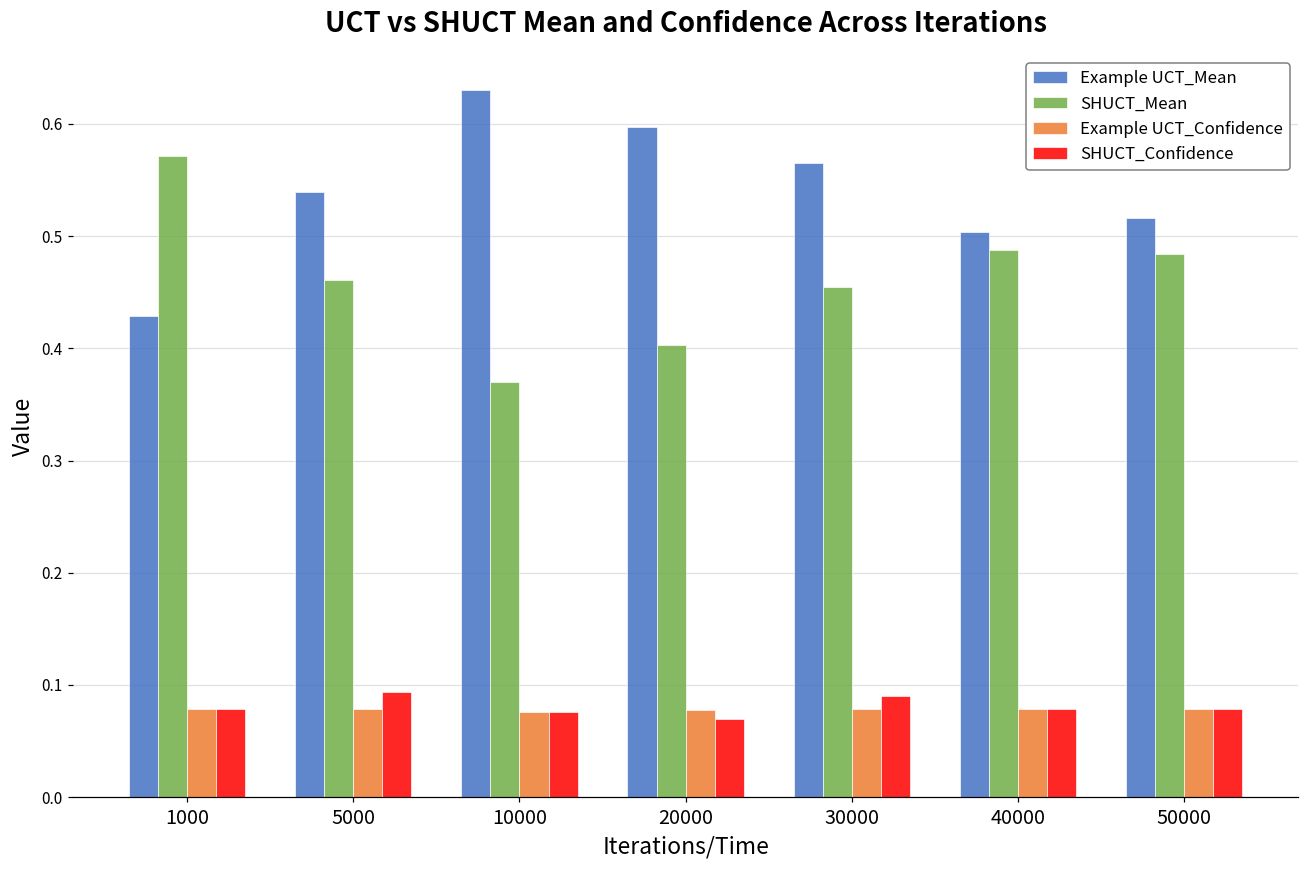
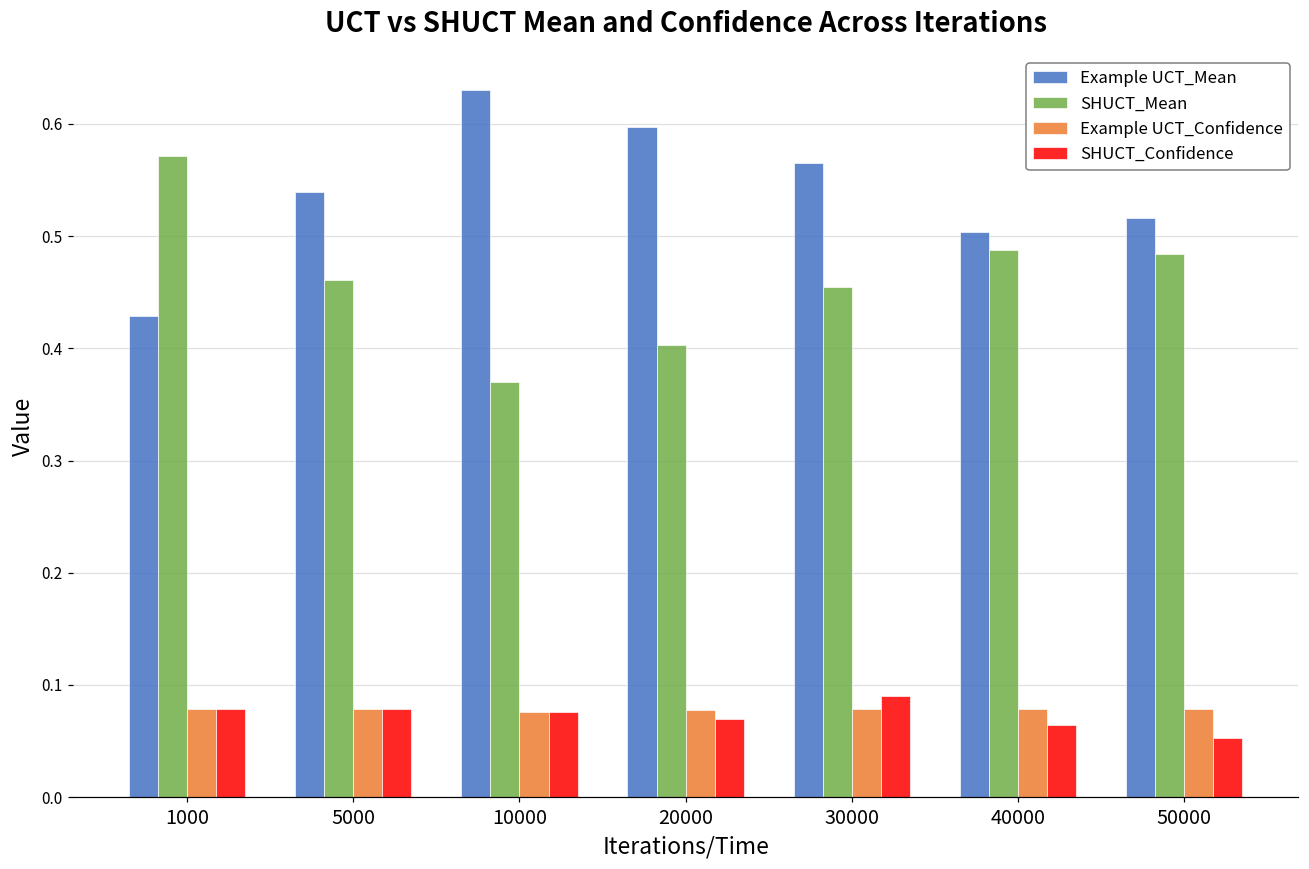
SHUCT_Confidence, 5000: 0.094 -> 0.079
SHUCT_Confidence, 40000: 0.079 -> 0.064
SHUCT_Confidence, 50000: 0.079 -> 0.053
